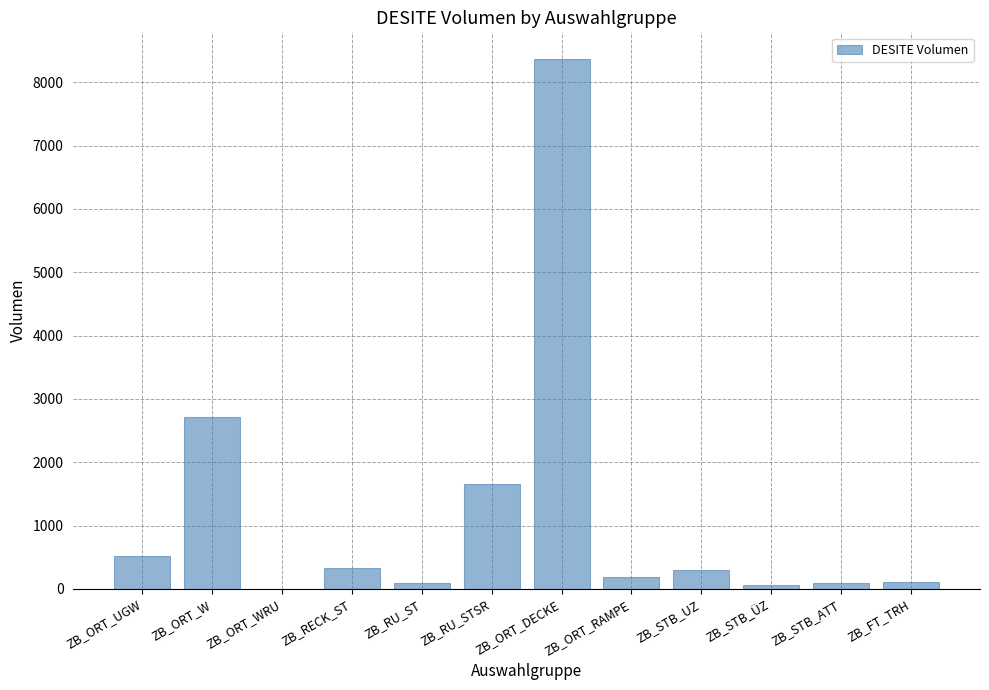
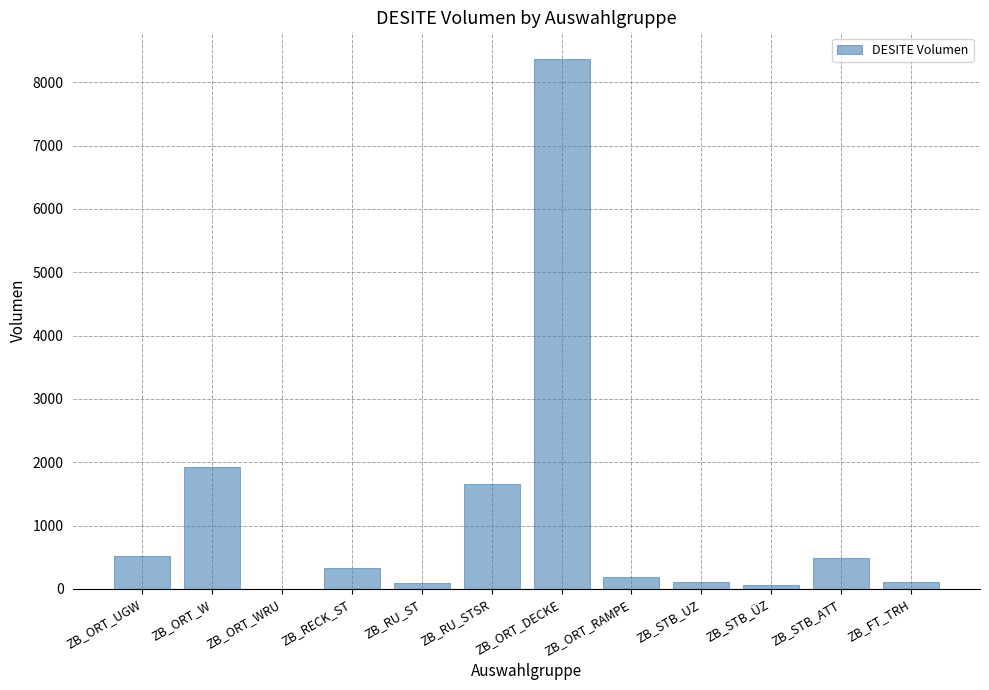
ZB_ORT_W: 2700 -> 1900
ZB_STB_UZ: 300 -> 100
ZB_STB_ATT: 100 -> 500
